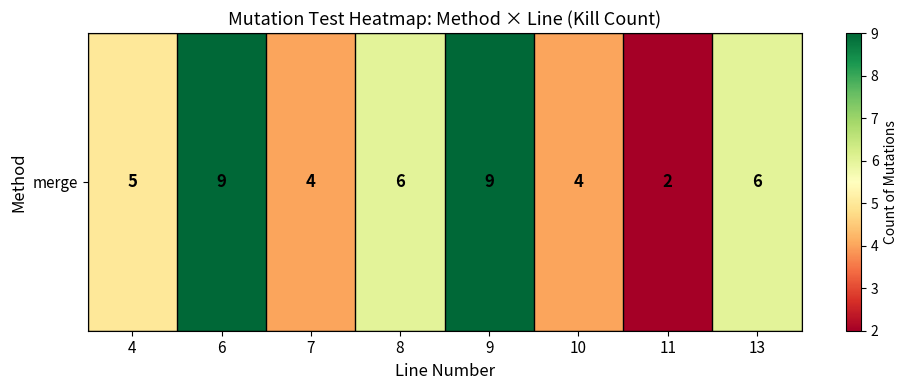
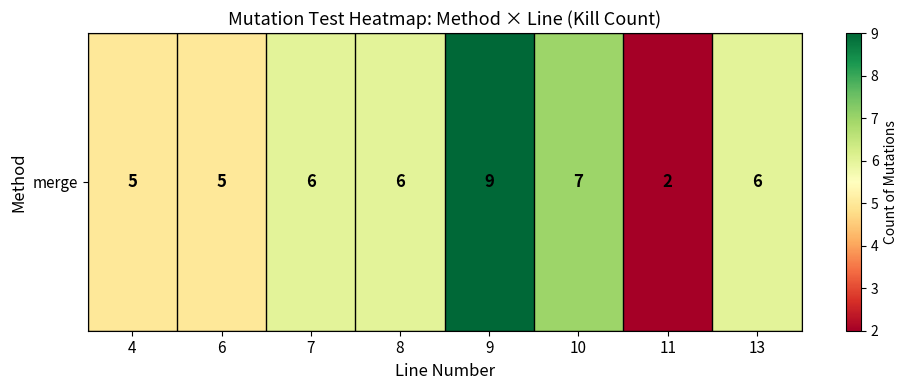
merge, 6: 9 -> 5
merge, 7: 4 -> 6
merge, 10: 4 -> 7
